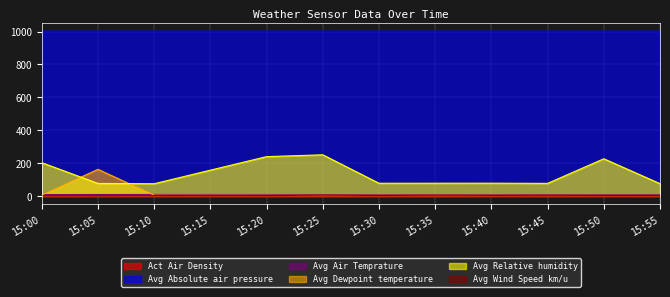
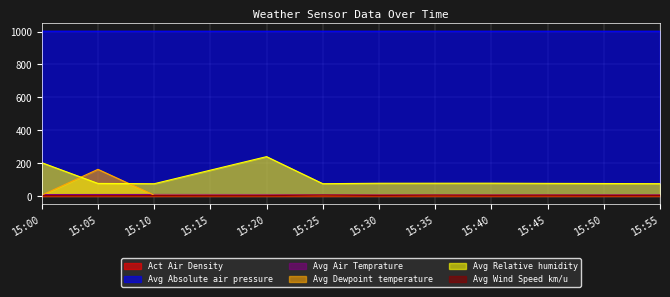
Avg Relative humidity, 15:25: 250 -> 70
Avg Relative humidity, 15:50: 230 -> 80
